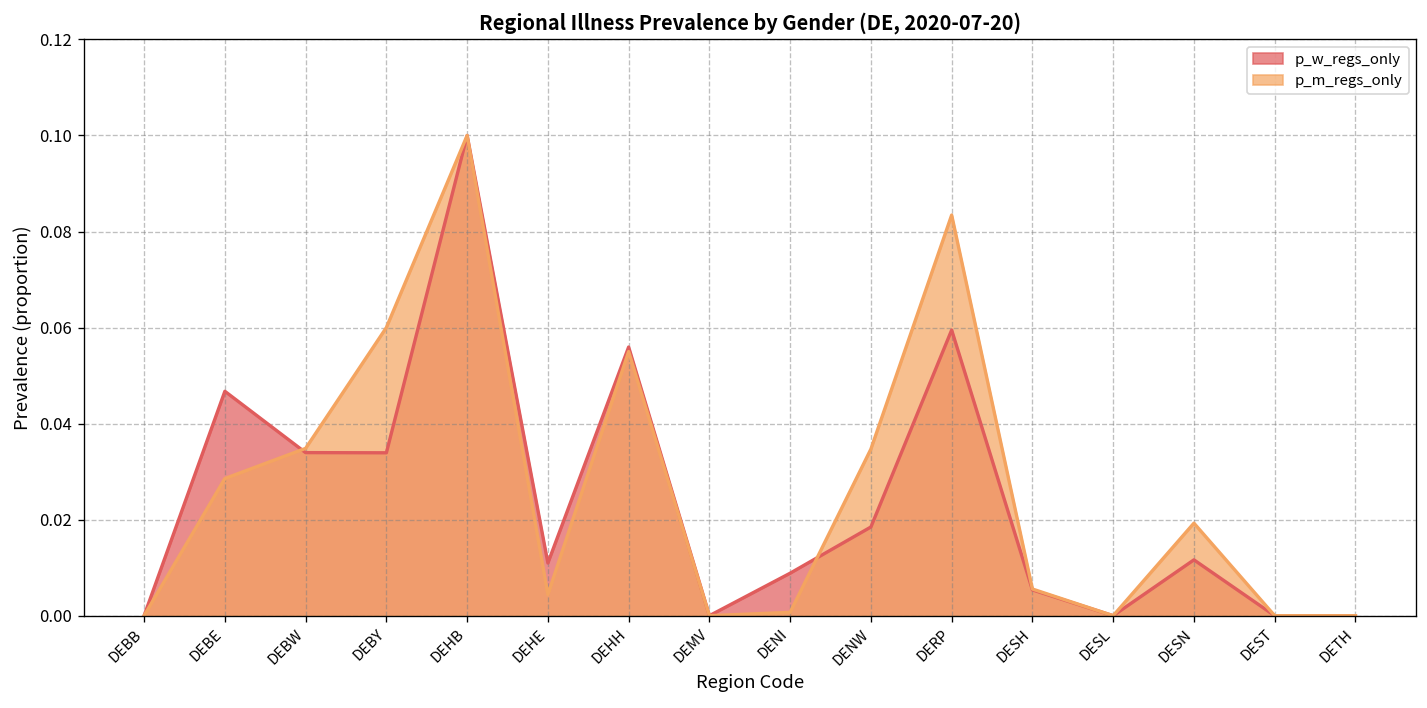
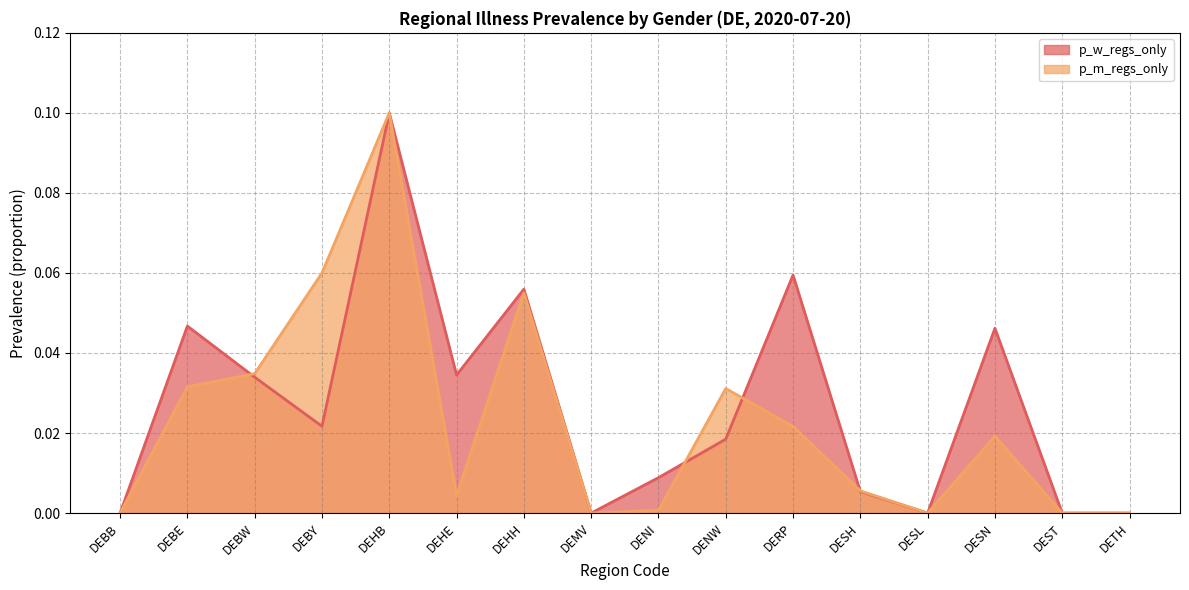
p_m_regs_only, DEBE: 0.029 -> 0.032
p_w_regs_only, DEBY: 0.034 -> 0.022
p_w_regs_only, DEHE: 0.011 -> 0.035
p_m_regs_only, DENW: 0.035 -> 0.031
p_m_regs_only, DERP: 0.083 -> 0.022
p_w_regs_only, DESN: 0.012 -> 0.046
